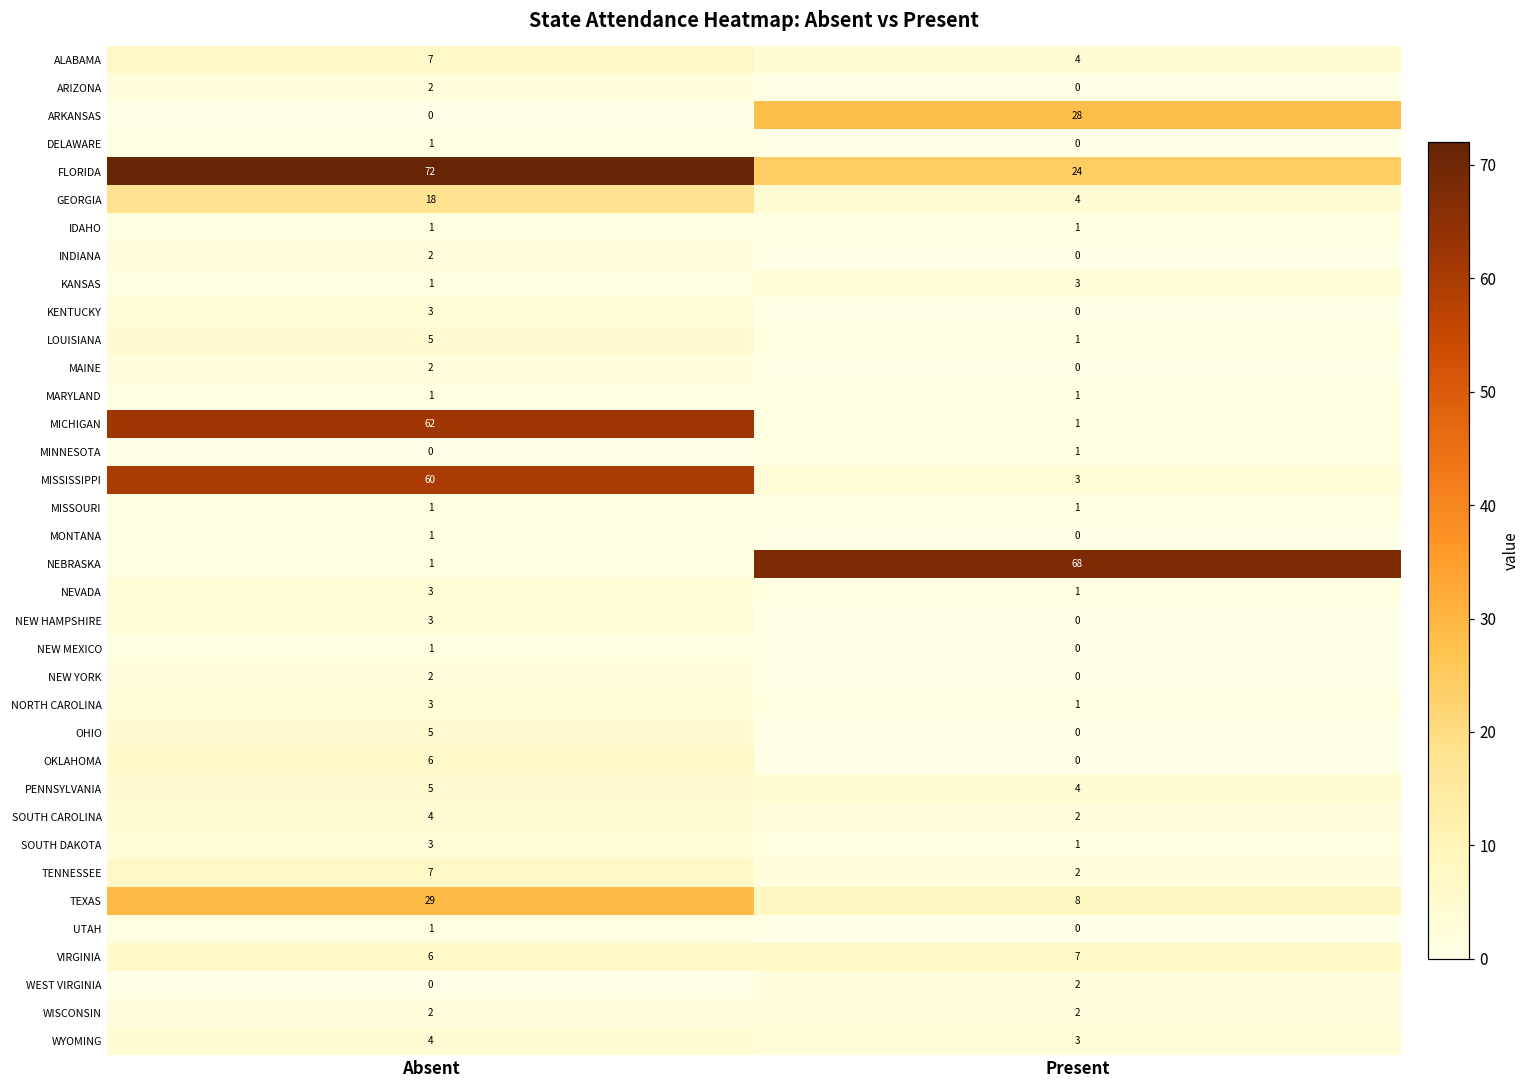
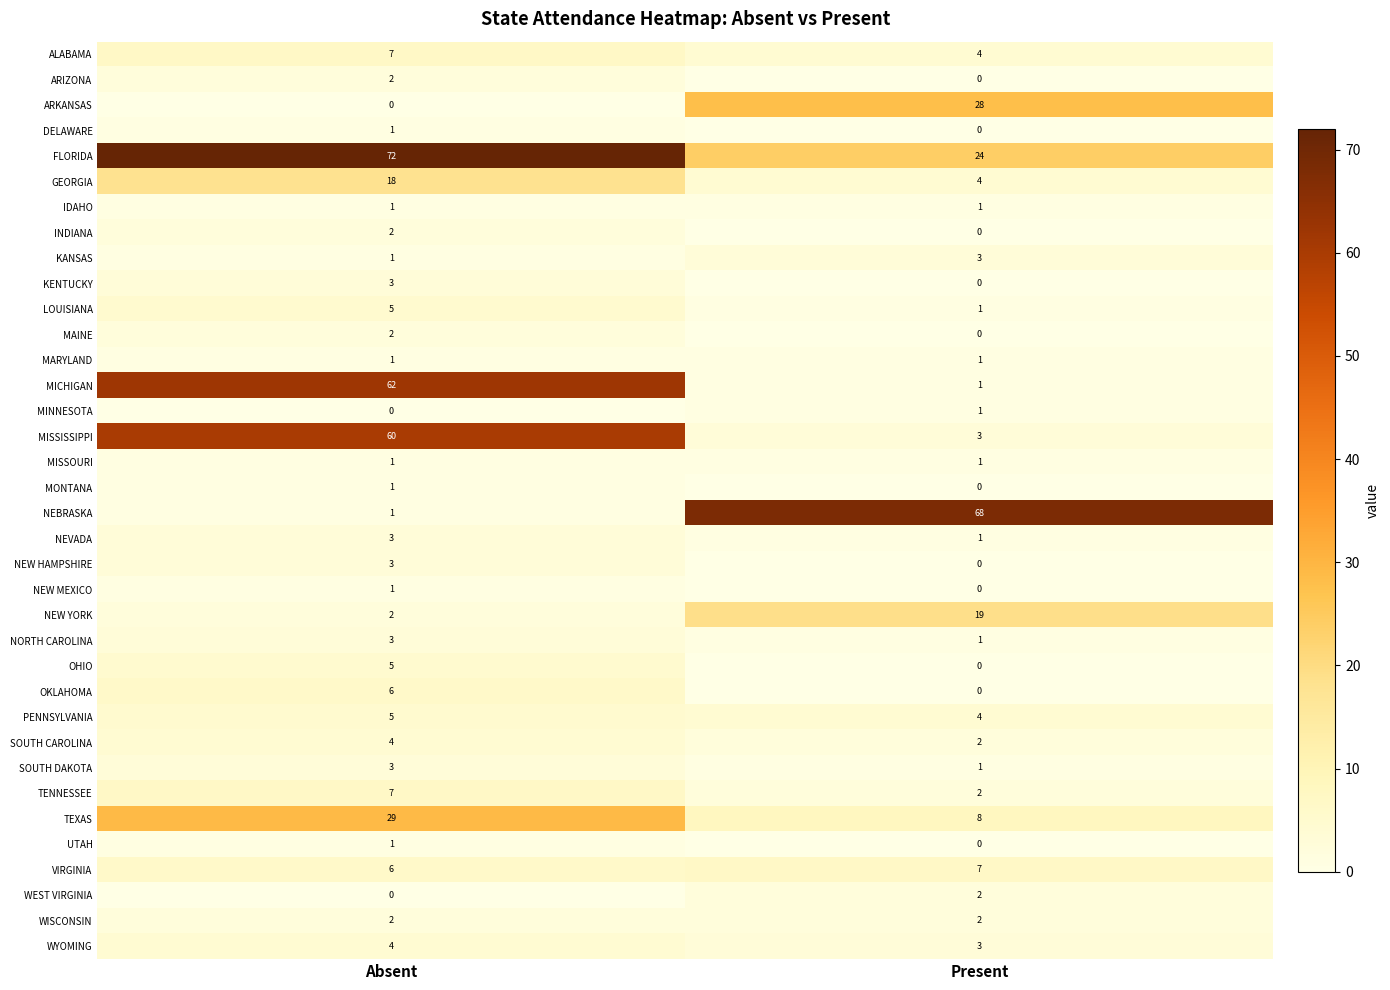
NEW YORK, Present: 0 -> 19
